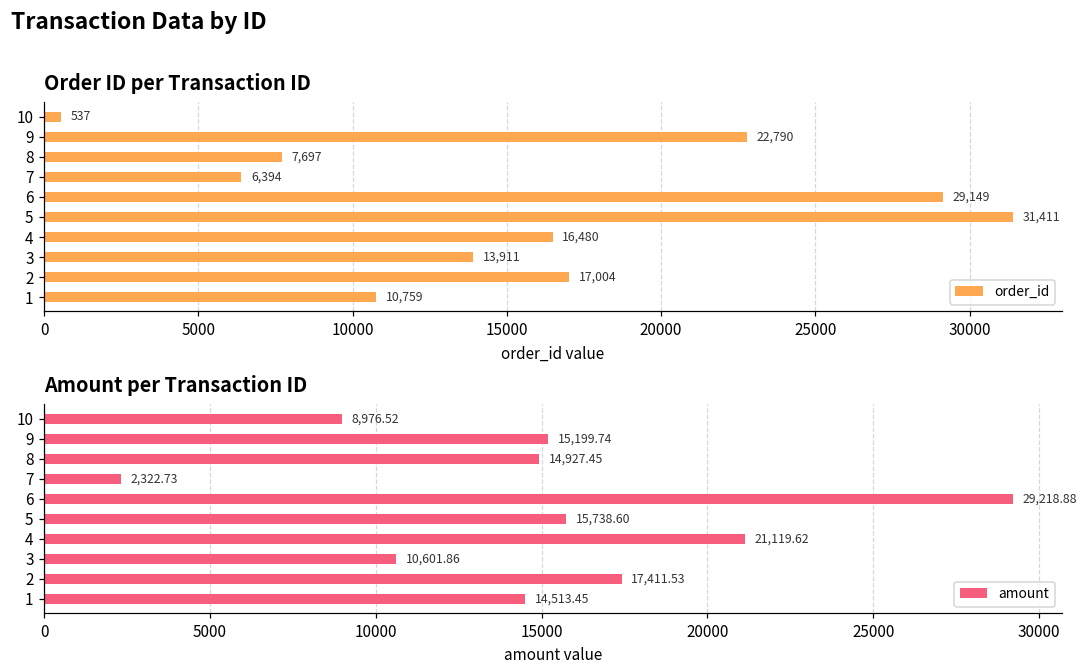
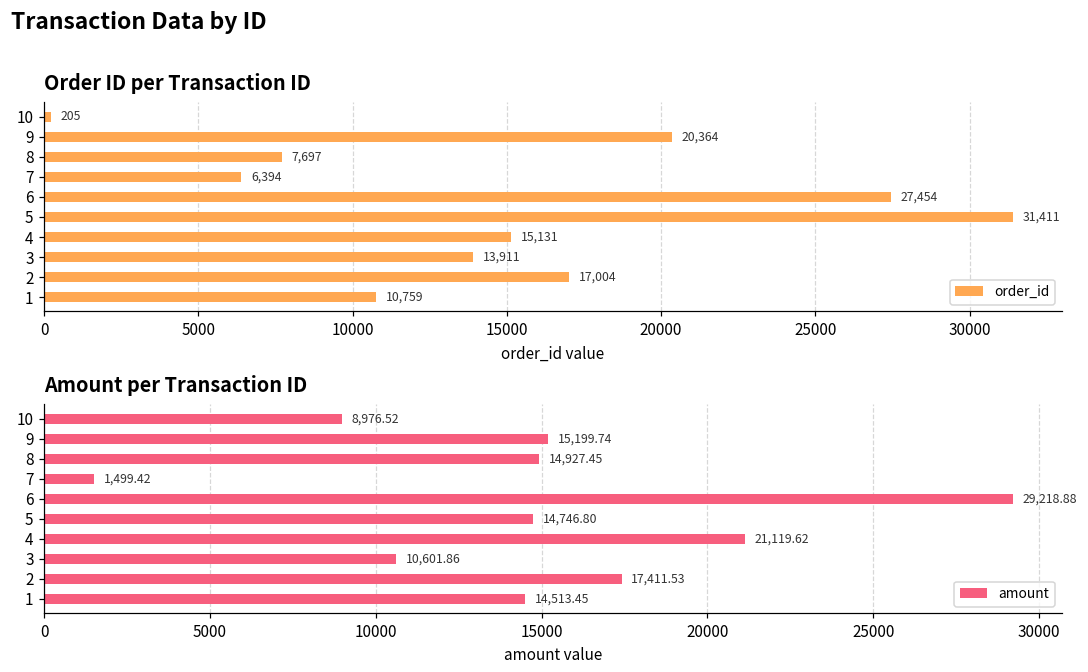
Order ID per Transaction ID, 10: 537 -> 205
Order ID per Transaction ID, 9: 22,790 -> 20,364
Order ID per Transaction ID, 6: 29,149 -> 27,454
Order ID per Transaction ID, 4: 16,480 -> 15,131
Amount per Transaction ID, 7: 2,322.73 -> 1,499.42
Amount per Transaction ID, 5: 15,738.60 -> 14,746.80
